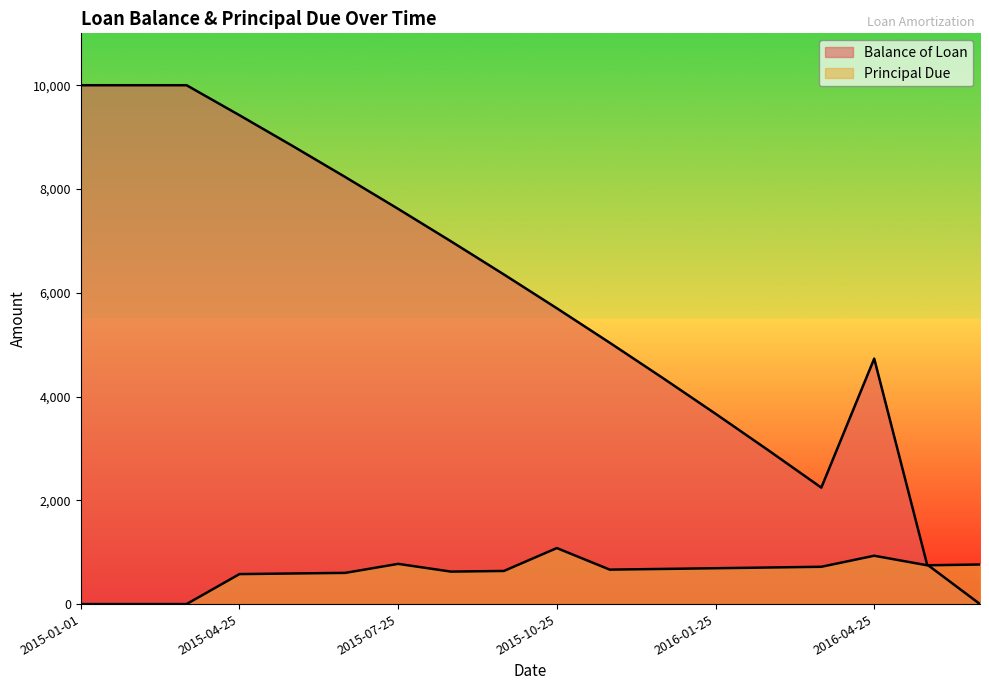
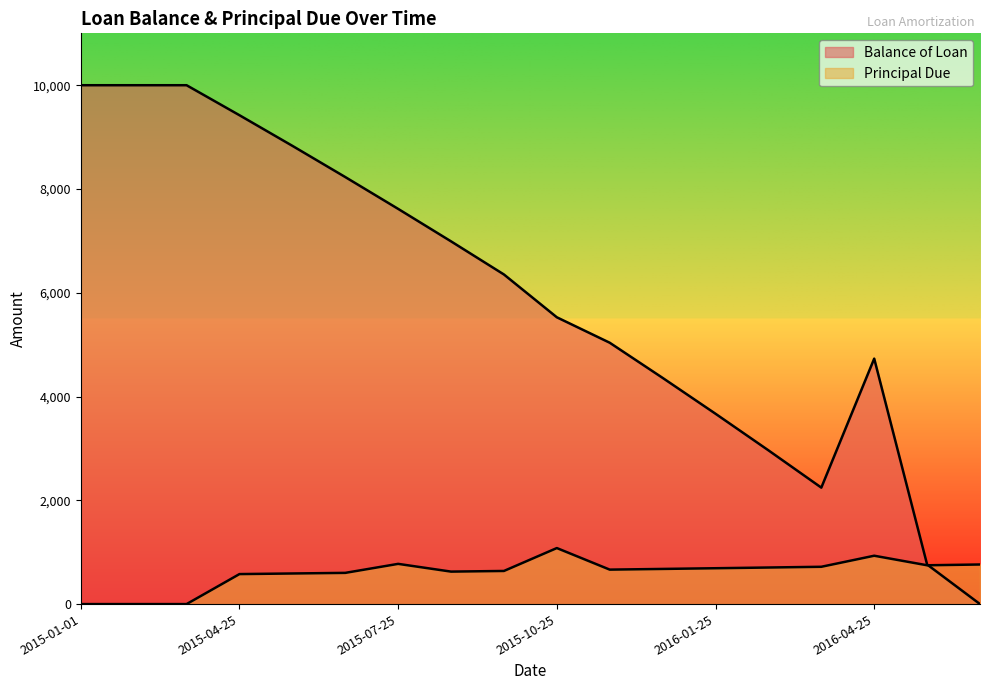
Balance of Loan, 2015-10-25: 5,700 -> 5,500
